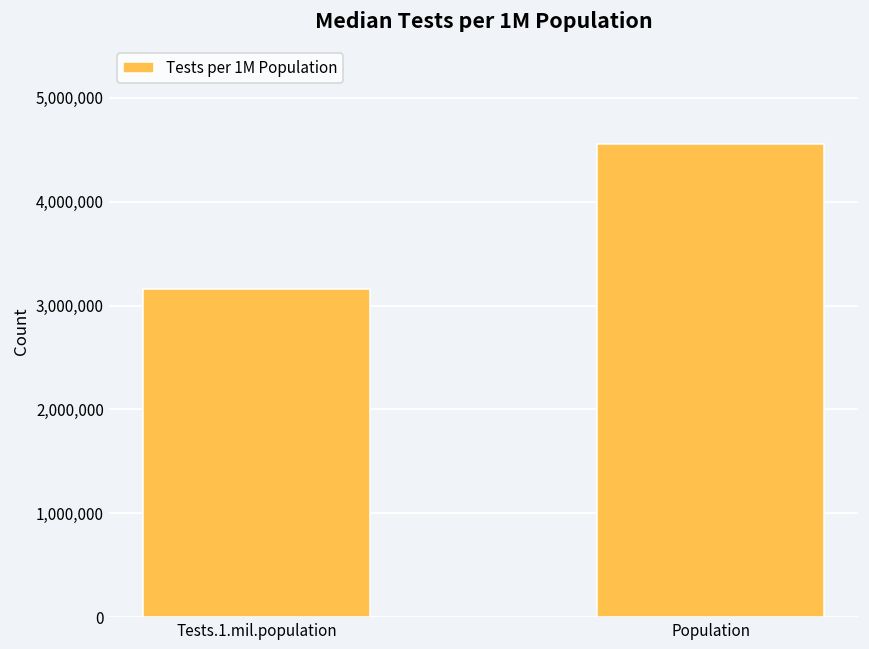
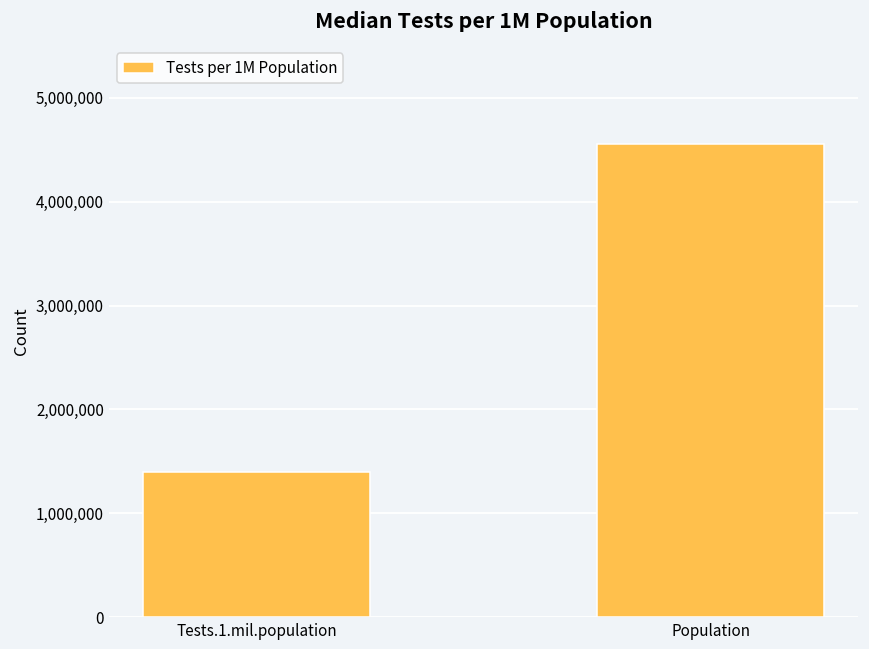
Tests.1.mil.population: 3,200,000 -> 1,400,000
